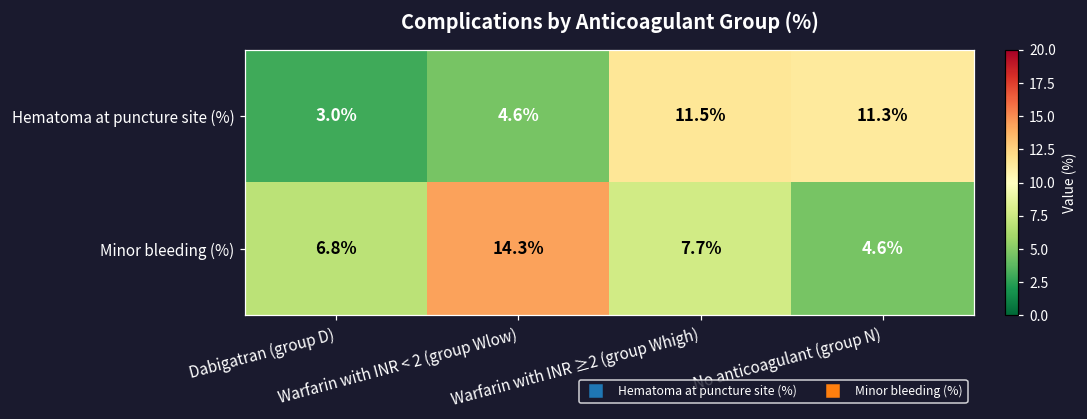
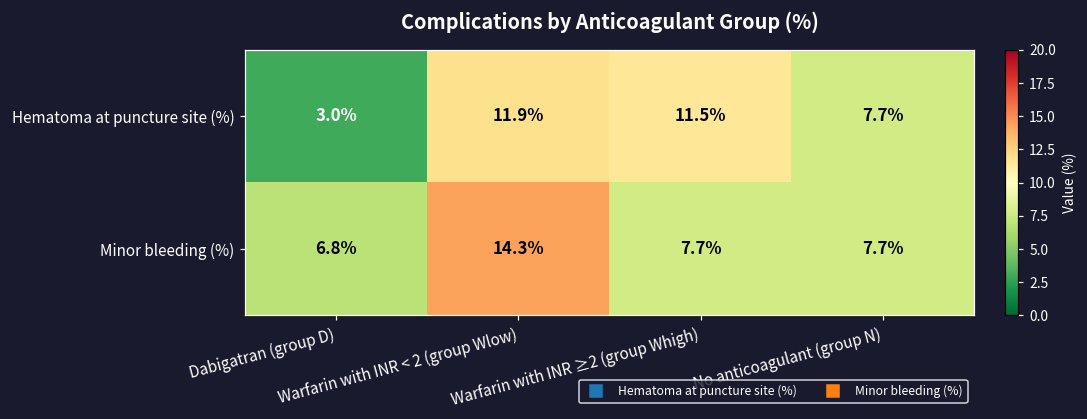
Hematoma at puncture site (%), Warfarin with INR < 2 (group Wlow): 4.6% -> 11.9%
Hematoma at puncture site (%), No anticoagulant (group N): 11.3% -> 7.7%
Minor bleeding (%), No anticoagulant (group N): 4.6% -> 7.7%
